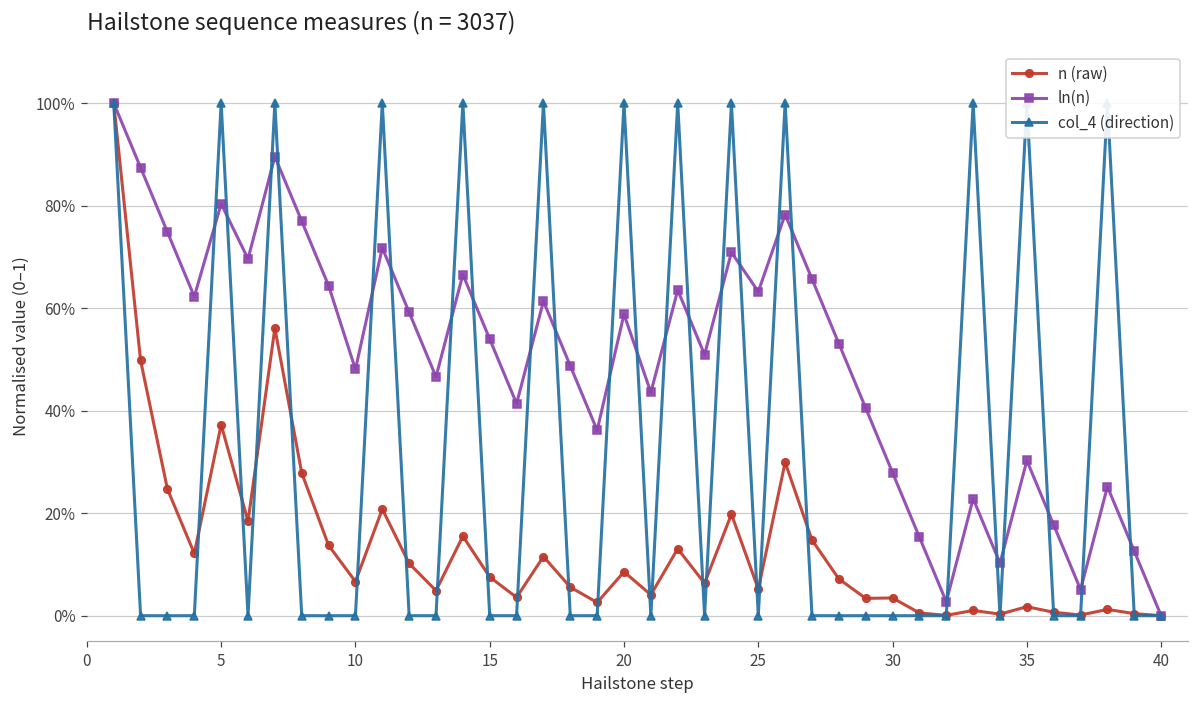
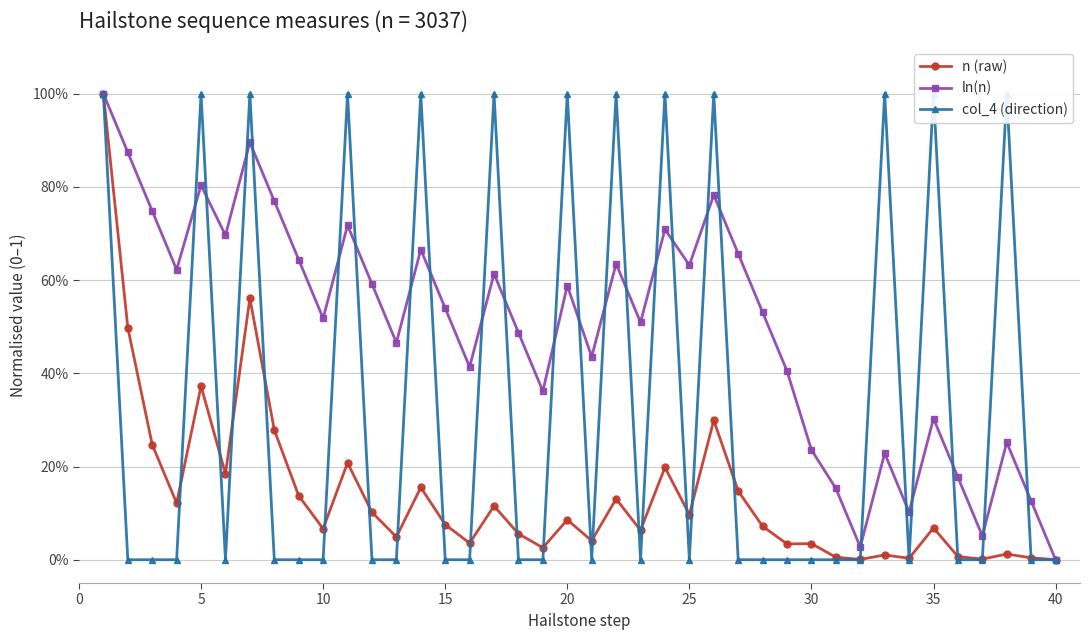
ln(n), 10: 48% -> 52%
n (raw), 25: 5% -> 10%
ln(n), 30: 28% -> 24%
n (raw), 35: 2% -> 7%
